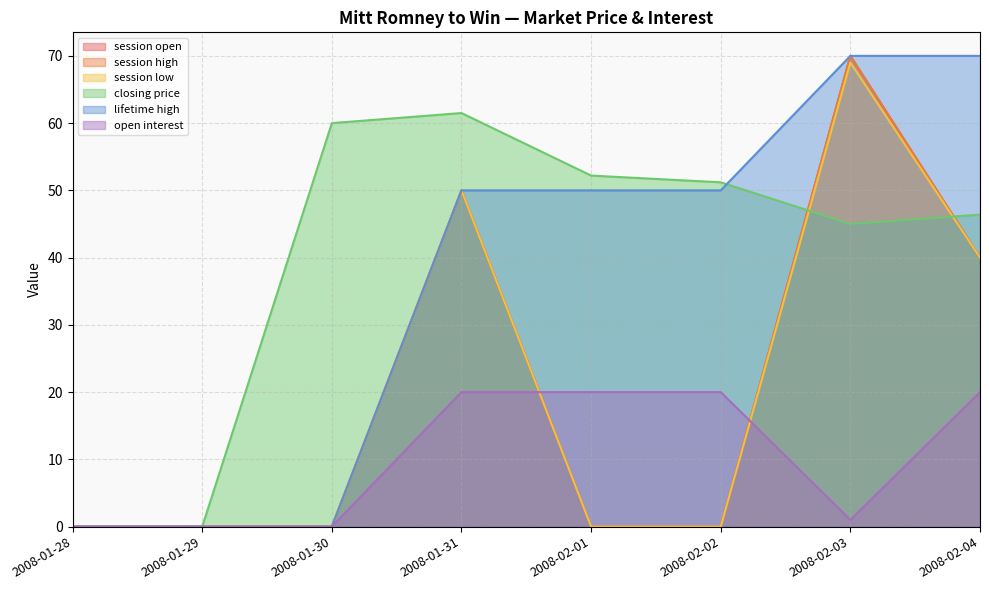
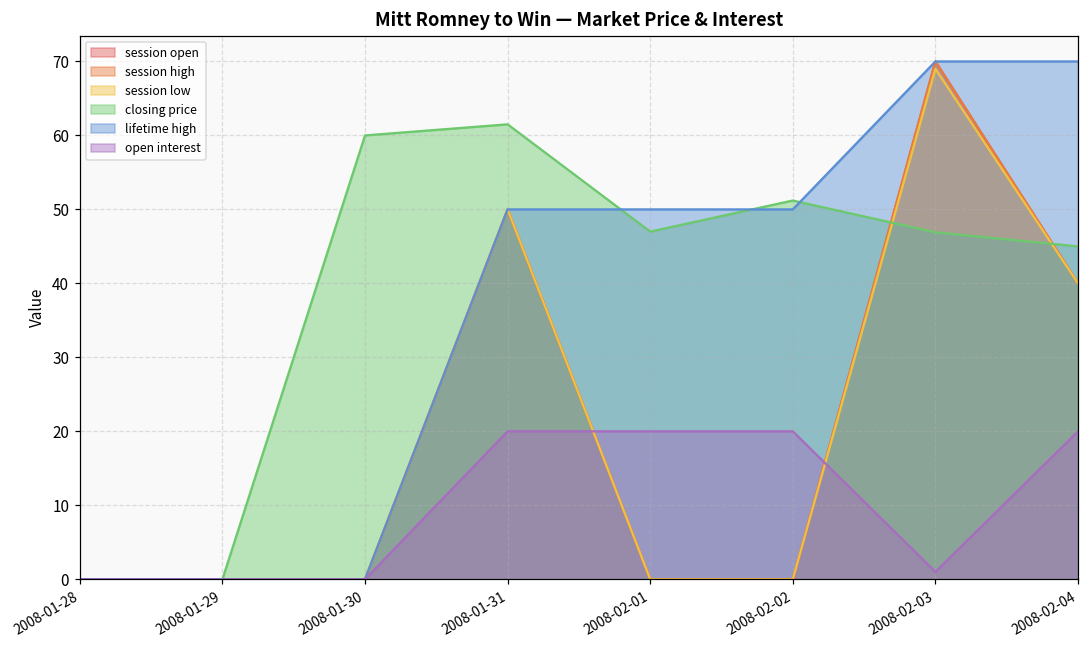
closing price, 2008-02-01: 52 -> 47
closing price, 2008-02-03: 45 -> 47
closing price, 2008-02-04: 46 -> 45
